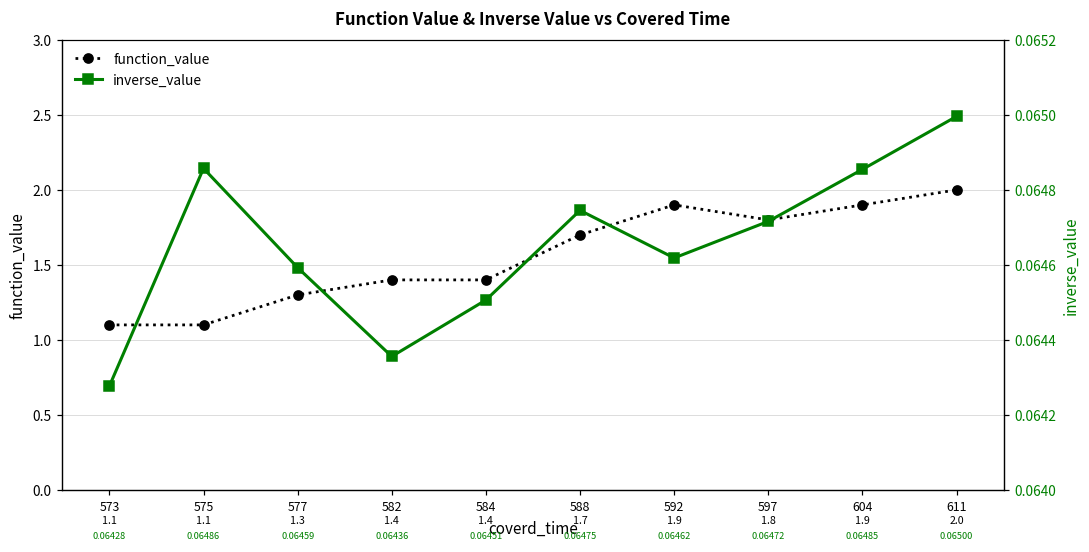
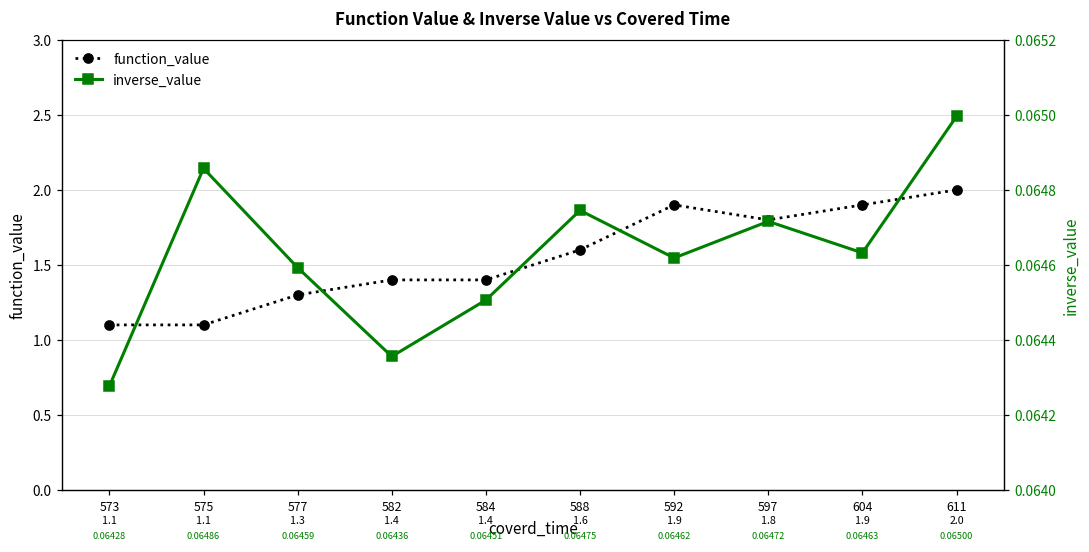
function_value, 588: 1.7 -> 1.6
inverse_value, 604: 0.06485 -> 0.06463
